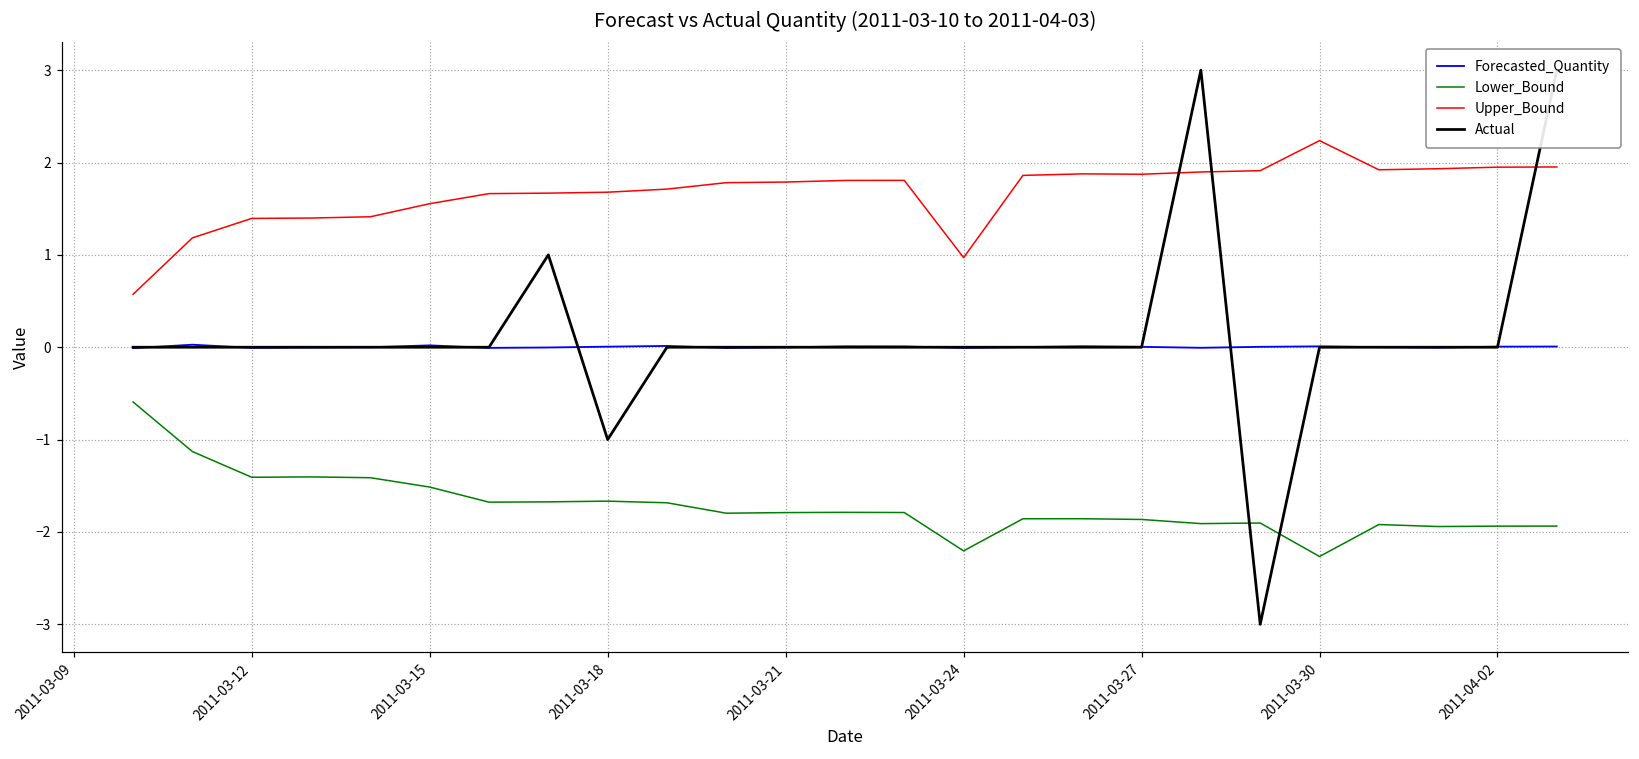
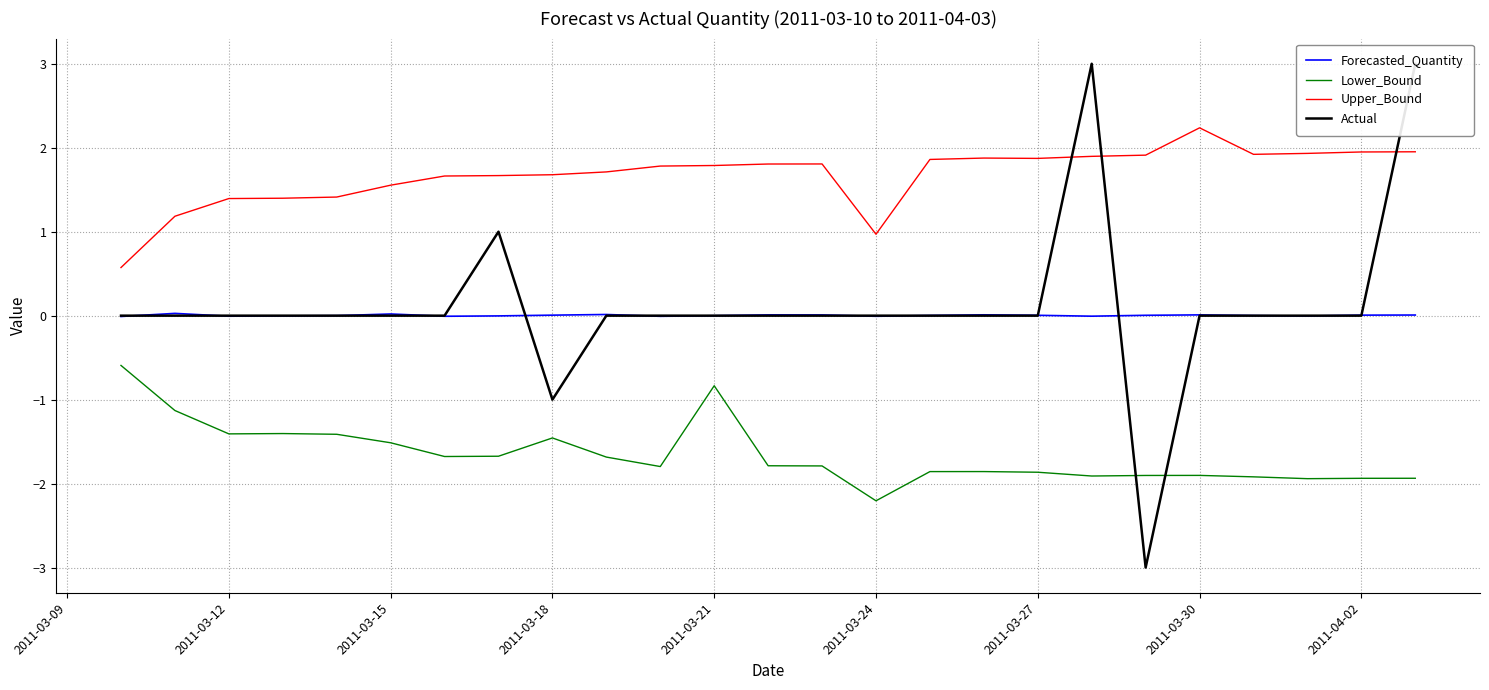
Lower_Bound, 2011-03-18: -1.7 -> -1.5
Lower_Bound, 2011-03-21: -1.8 -> -0.8
Lower_Bound, 2011-03-30: -2.3 -> -1.9
